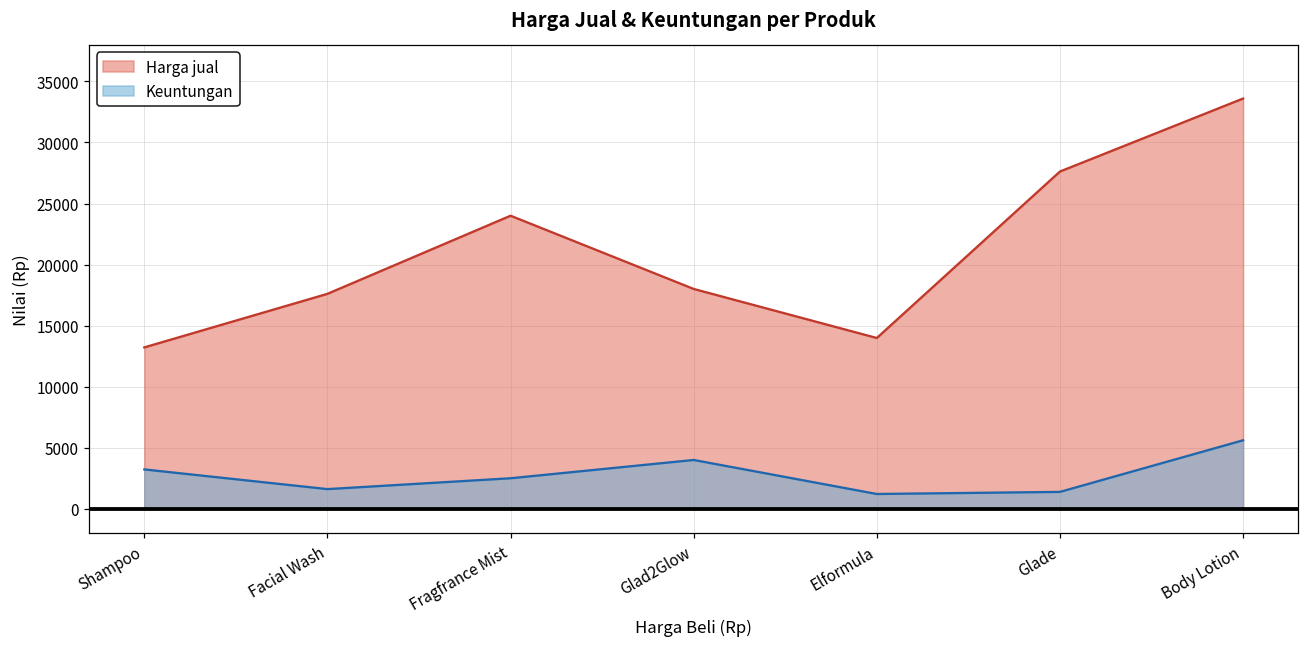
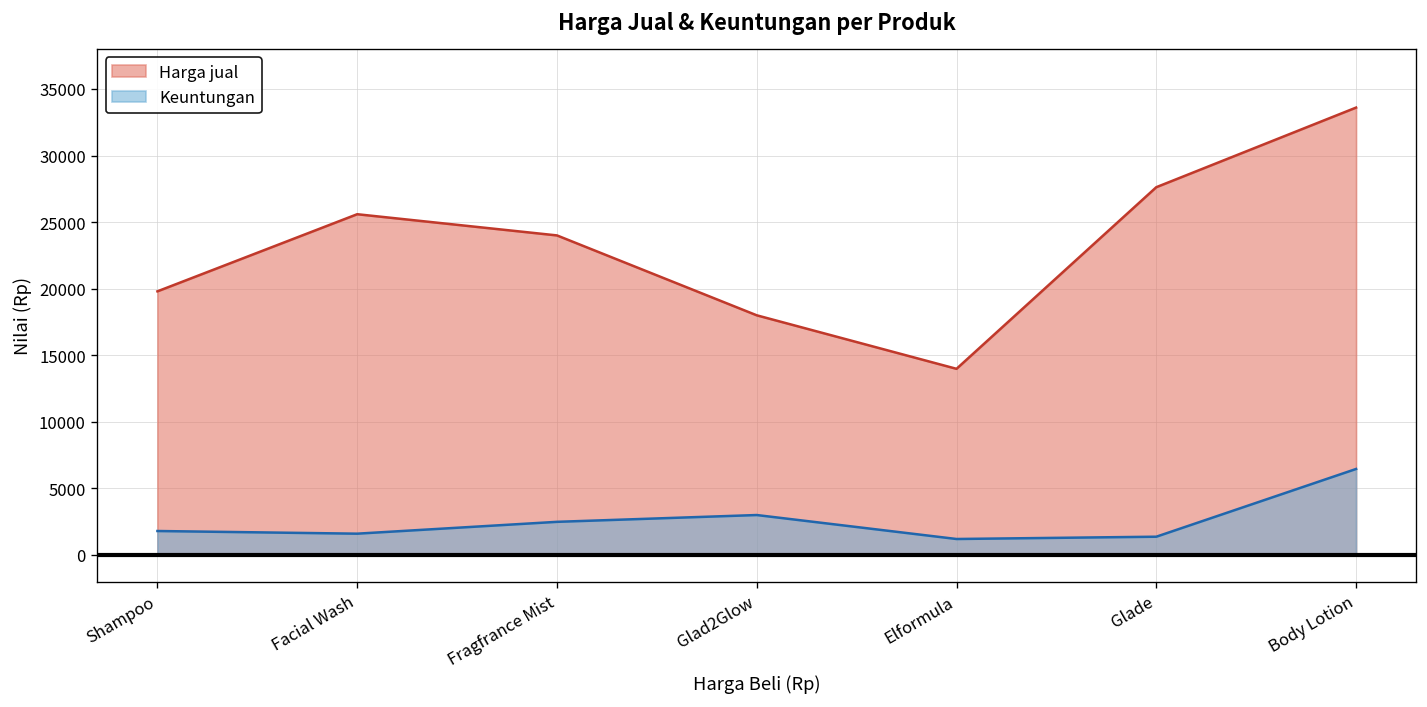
Harga jual, Shampoo: 13200 -> 19800
Keuntungan, Shampoo: 3200 -> 1800
Harga jual, Facial Wash: 17600 -> 25600
Keuntungan, Glad2Glow: 4000 -> 3000
Keuntungan, Body Lotion: 5600 -> 6500
